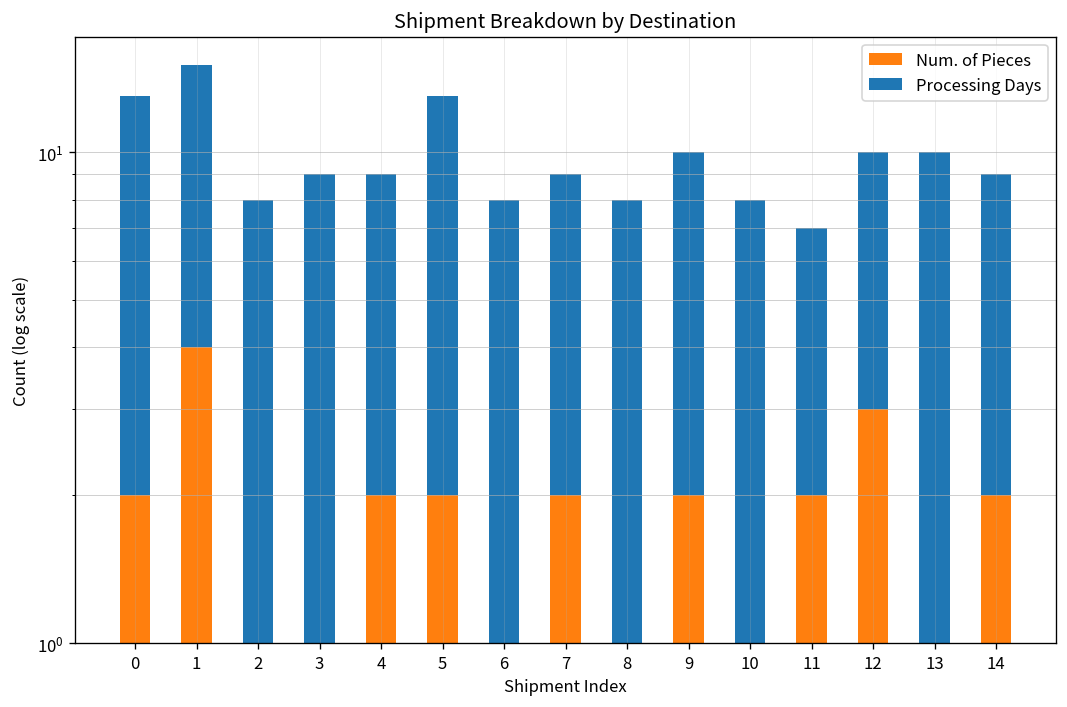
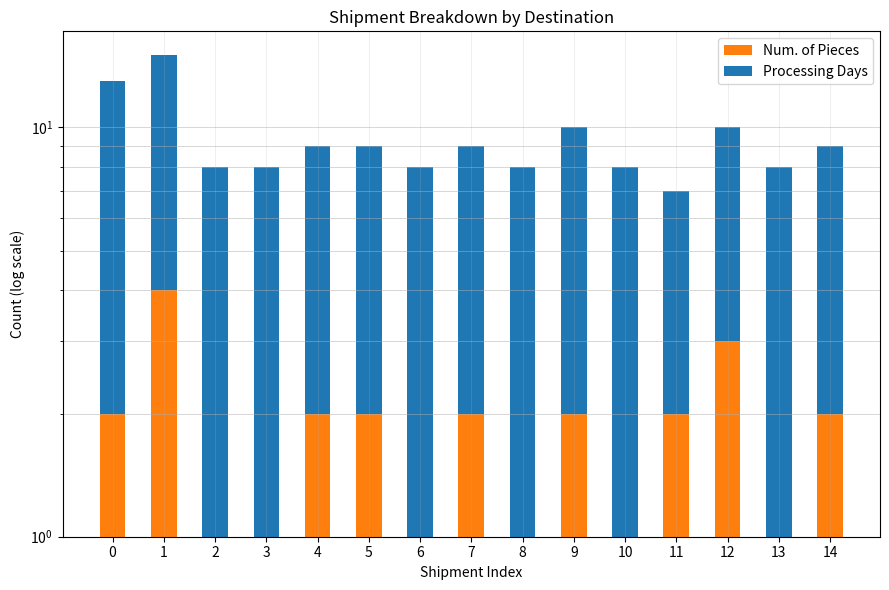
Processing Days, 3: 8 -> 7
Processing Days, 5: 11 -> 7
Processing Days, 13: 9 -> 7
